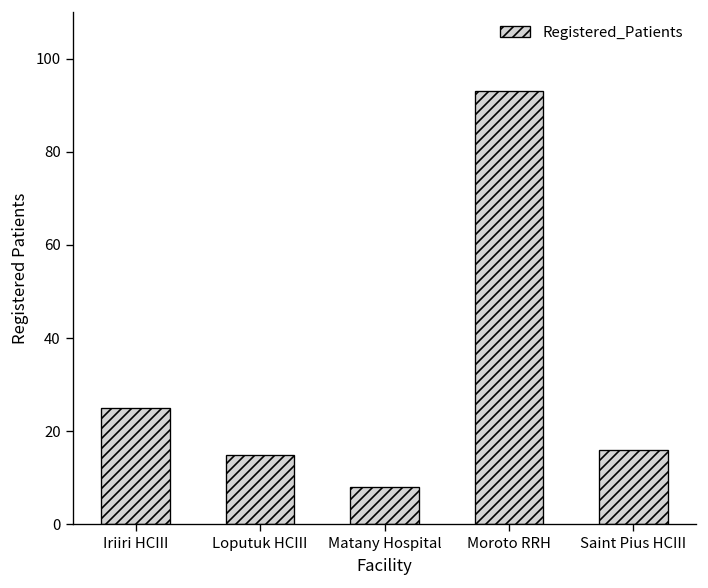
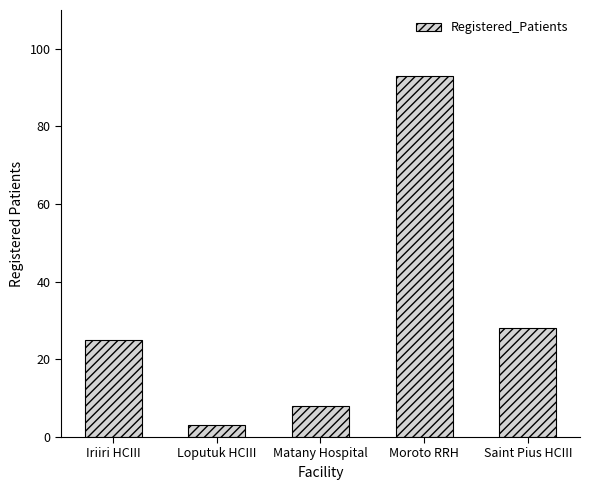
Loputuk HCIII: 15 -> 3
Saint Pius HCIII: 16 -> 28
